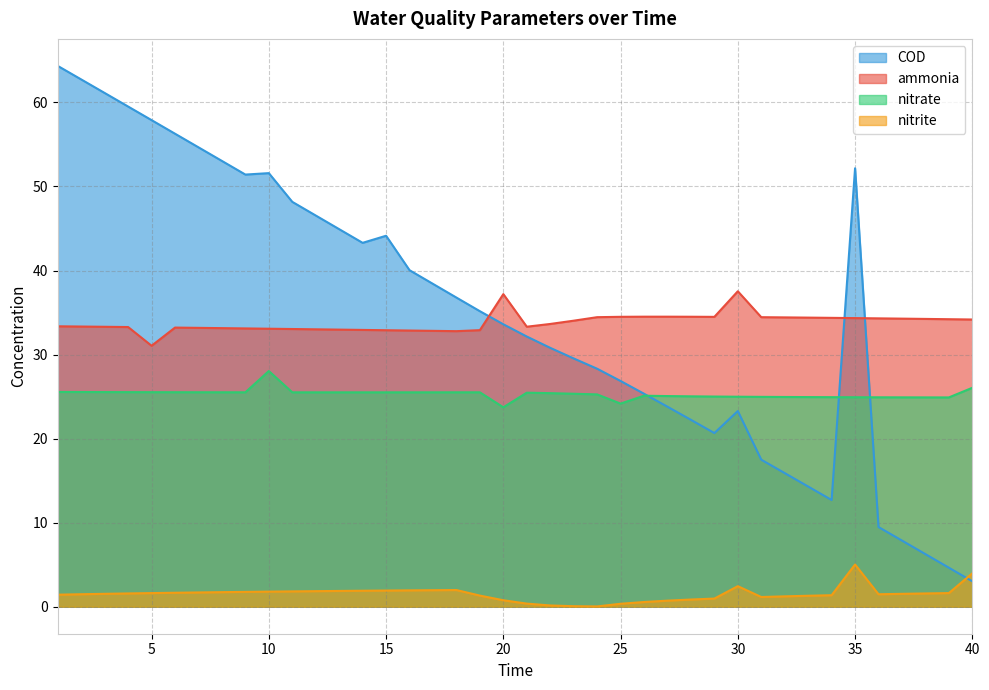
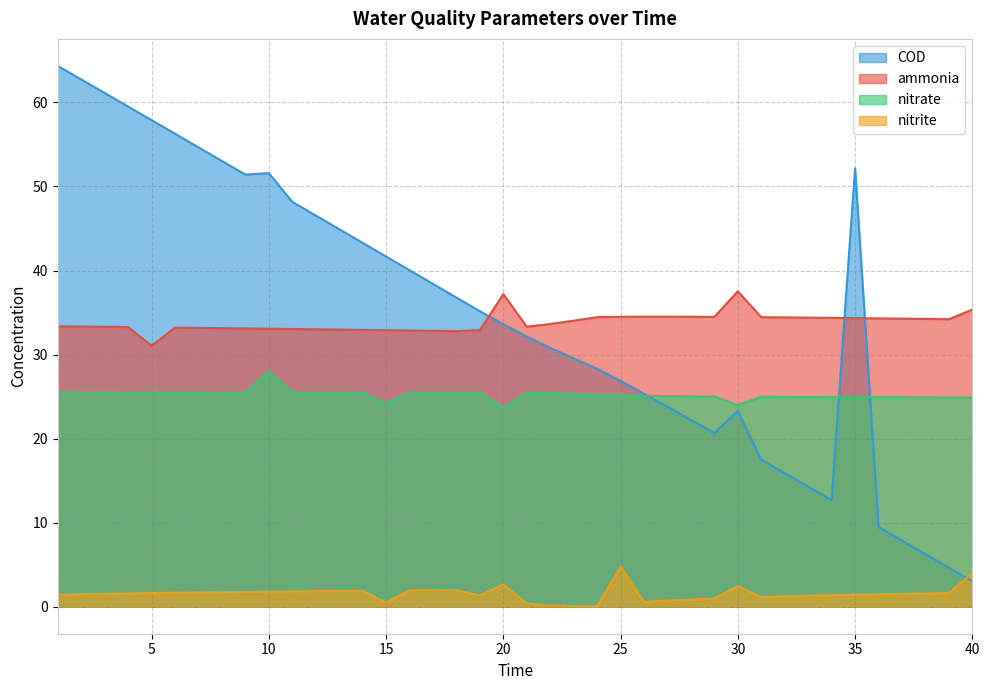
COD, 15: 44 -> 42
nitrate, 15: 26 -> 24
nitrite, 15: 2 -> 0
nitrite, 20: 1 -> 3
nitrate, 25: 24 -> 25
nitrite, 25: 0 -> 5
nitrate, 30: 25 -> 24
nitrite, 35: 5 -> 1
ammonia, 40: 34 -> 35
nitrate, 40: 26 -> 25
